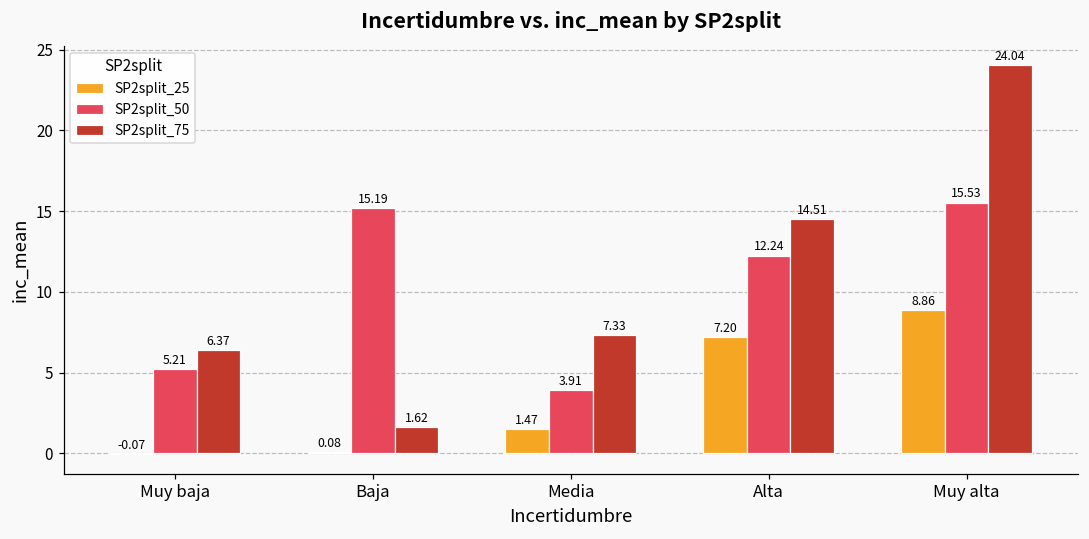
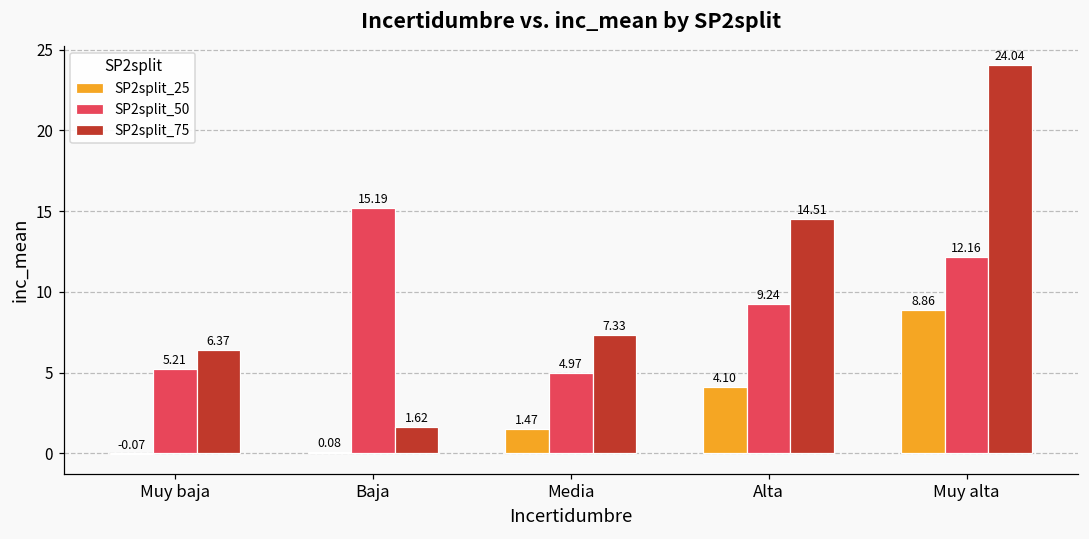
SP2split_50, Media: 3.91 -> 4.97
SP2split_25, Alta: 7.20 -> 4.10
SP2split_50, Alta: 12.24 -> 9.24
SP2split_50, Muy alta: 15.53 -> 12.16
